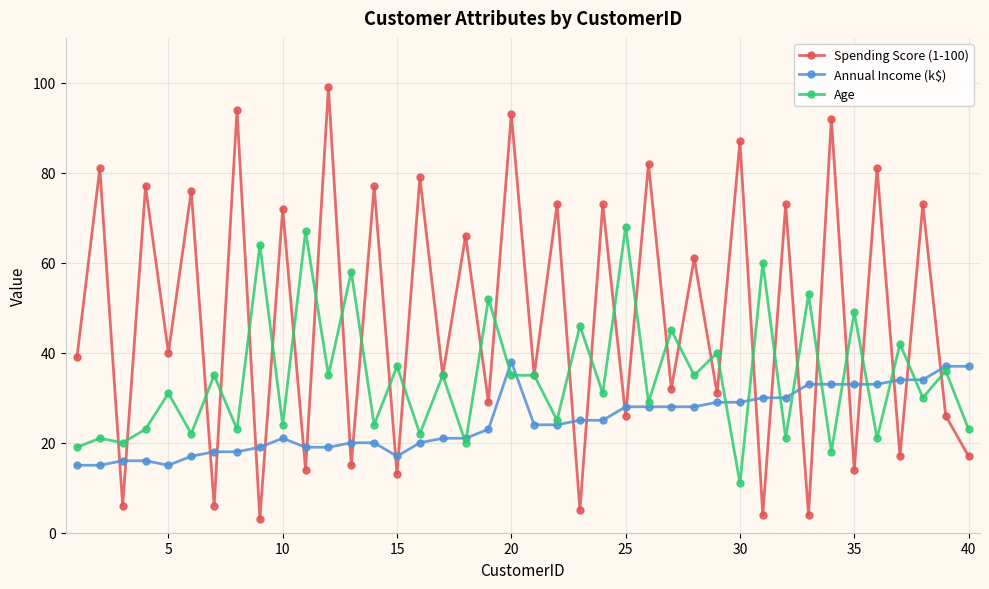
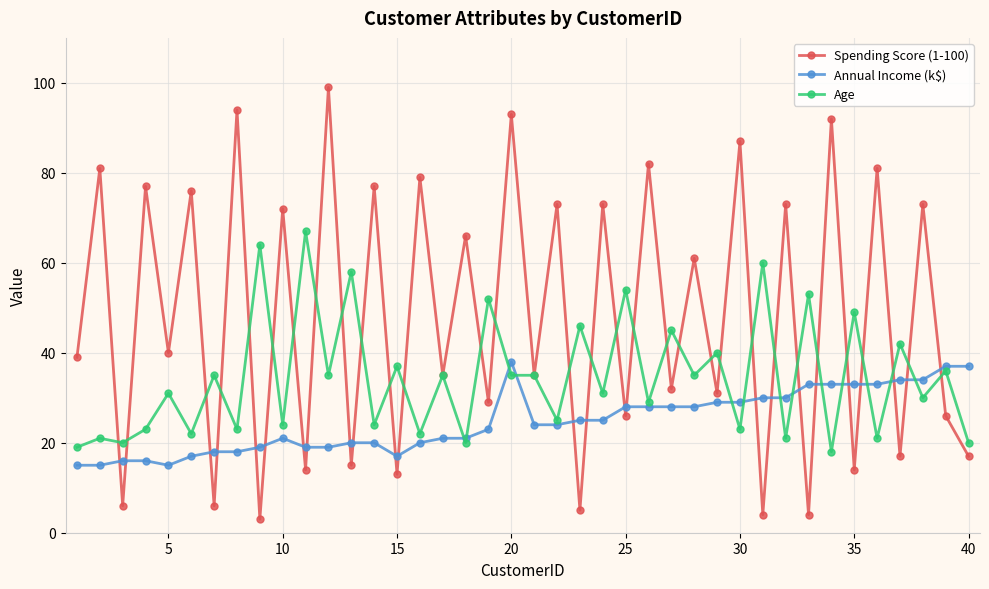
Age, 25: 68 -> 54
Age, 30: 11 -> 23
Age, 40: 23 -> 20
